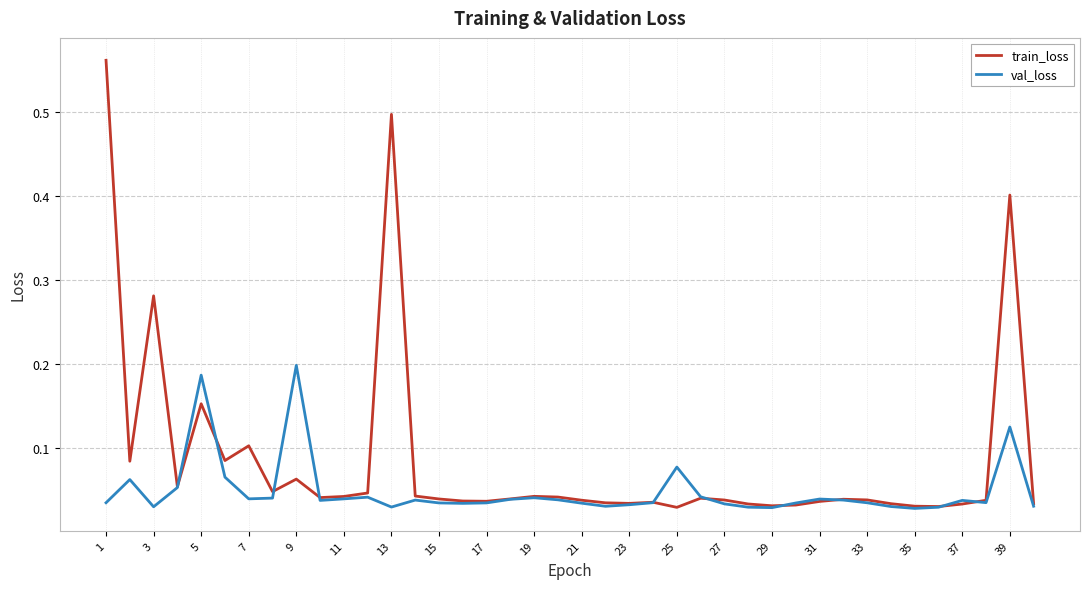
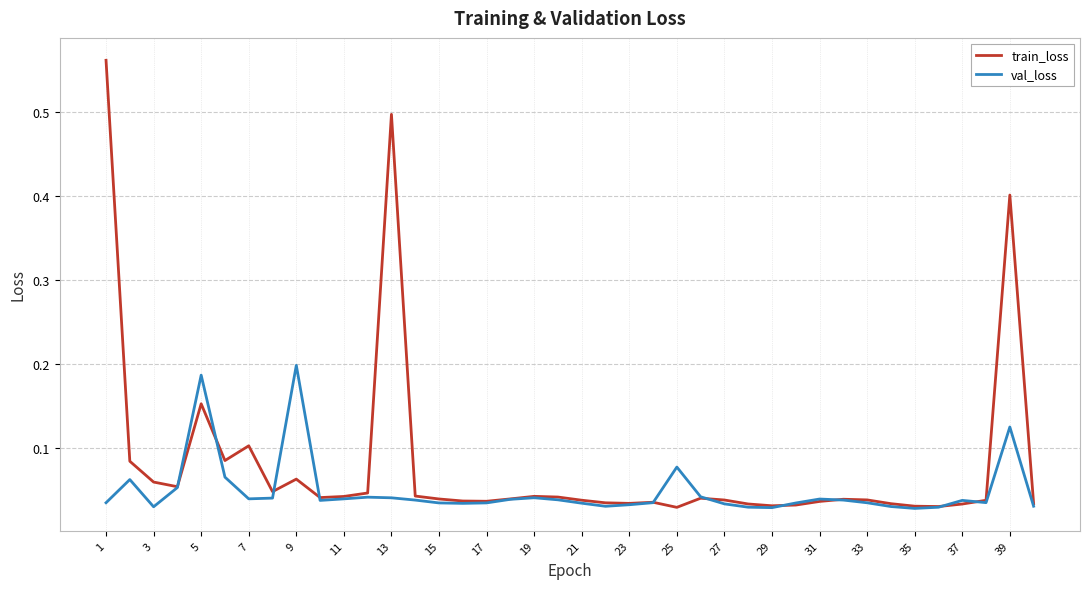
train_loss, 3: 0.28 -> 0.06
val_loss, 13: 0.03 -> 0.04
